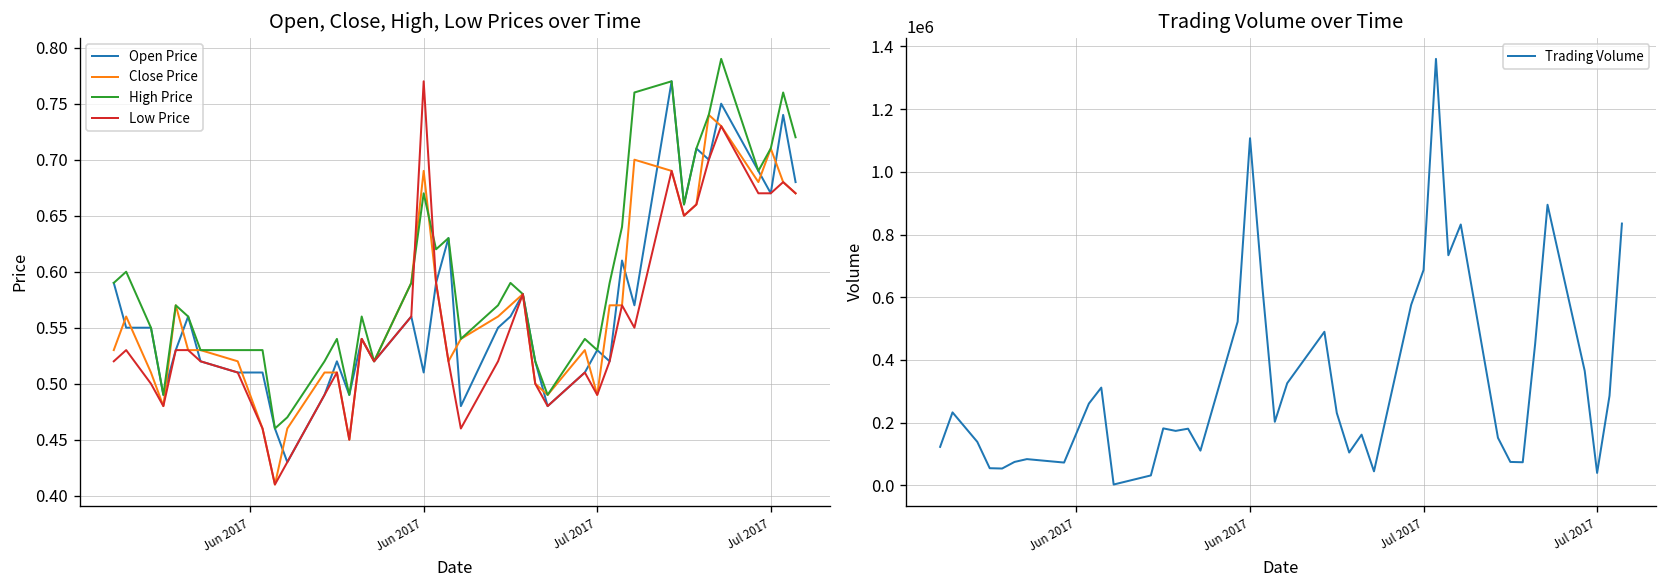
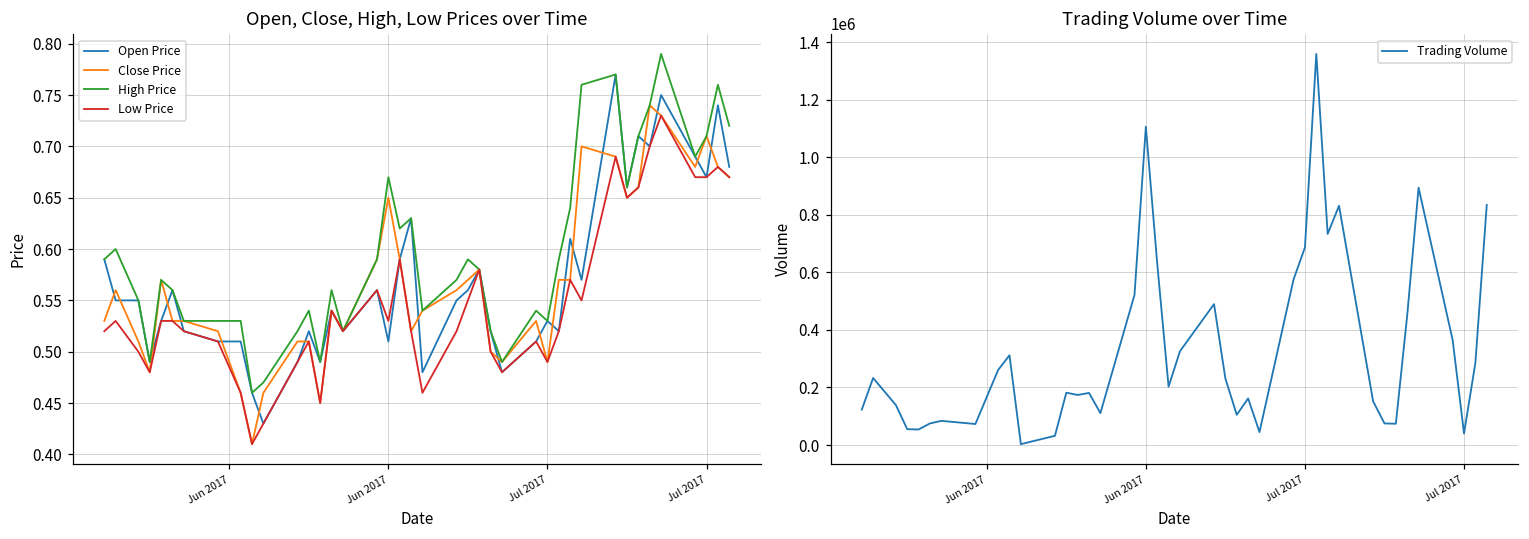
Open, Close, High, Low Prices over Time, Close Price, Jun 2017: 0.69 -> 0.65
Open, Close, High, Low Prices over Time, Low Price, Jun 2017: 0.77 -> 0.53
